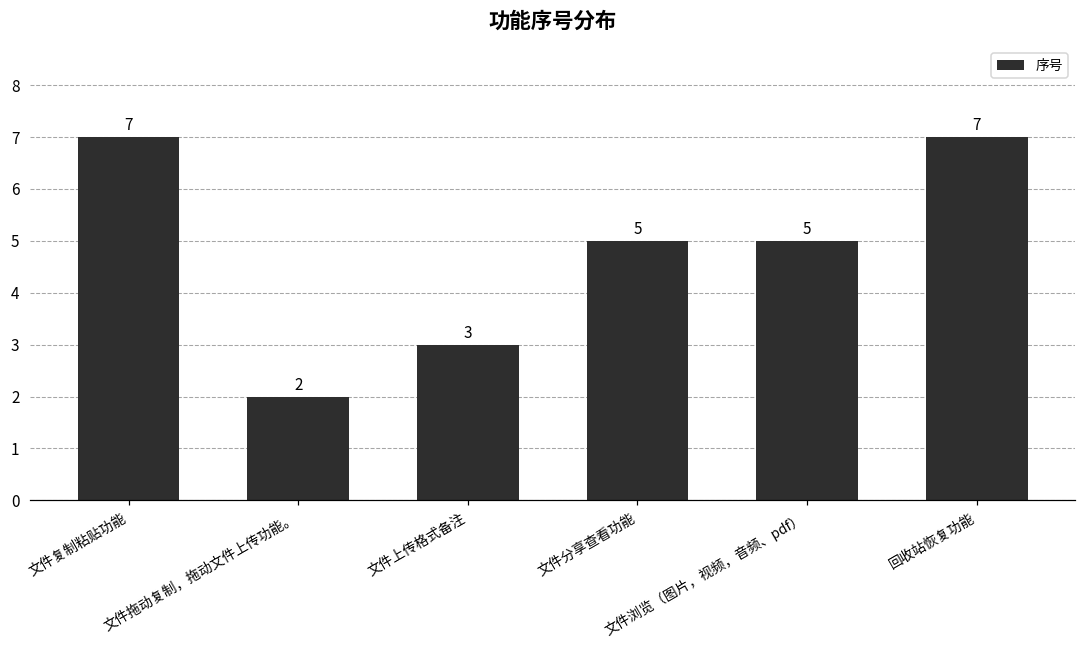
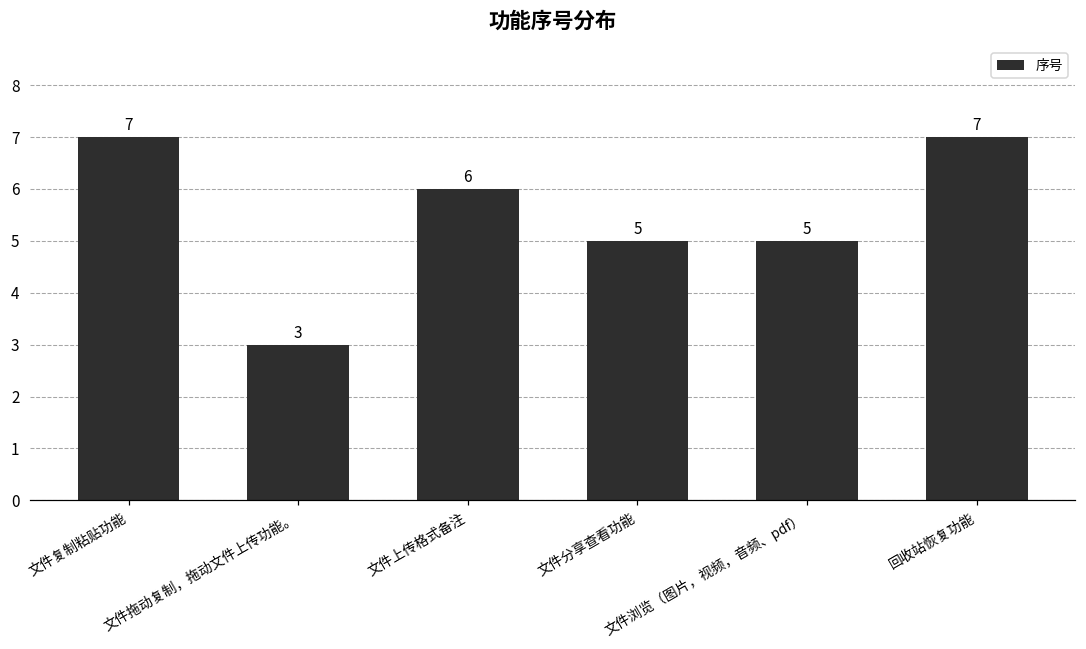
文件拖动复制，拖动文件上传功能。: 2 -> 3
文件上传格式备注: 3 -> 6
